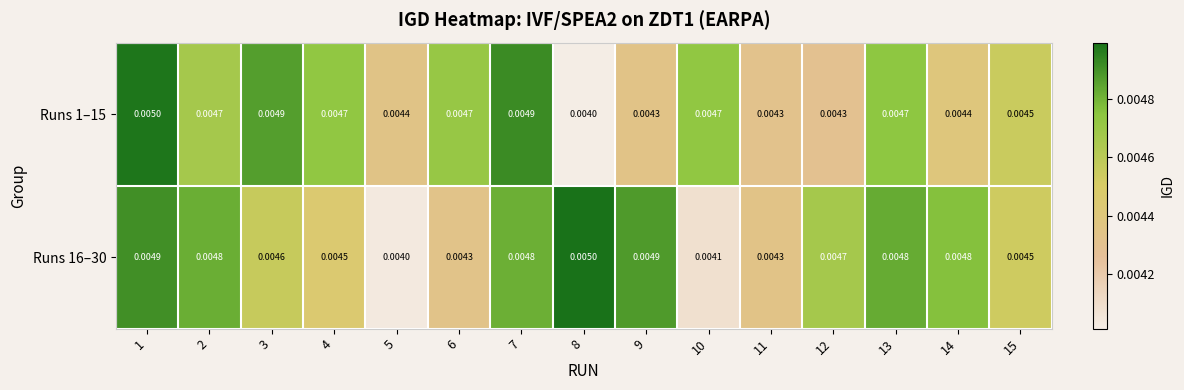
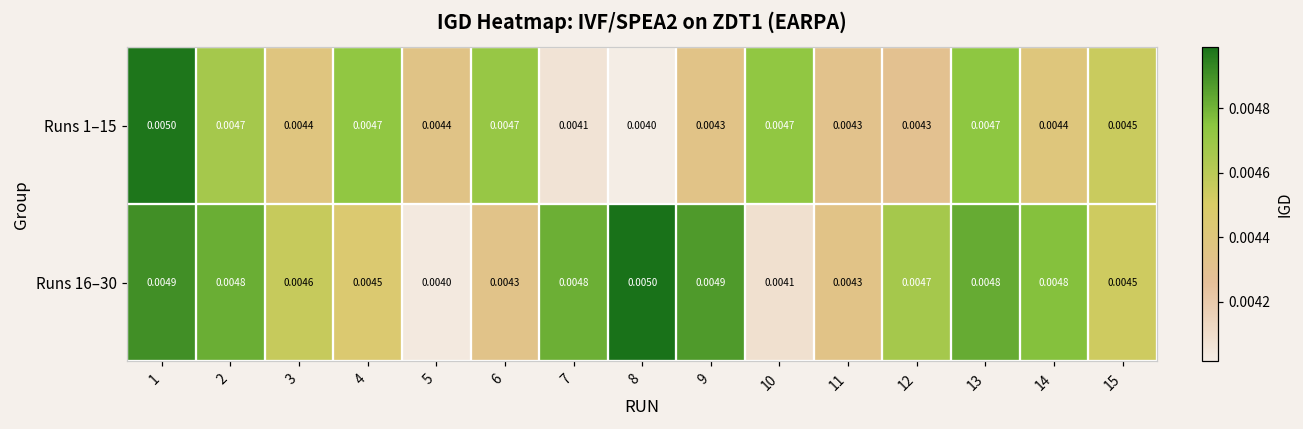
Runs 1–15, 3: 0.0049 -> 0.0044
Runs 1–15, 7: 0.0049 -> 0.0041
